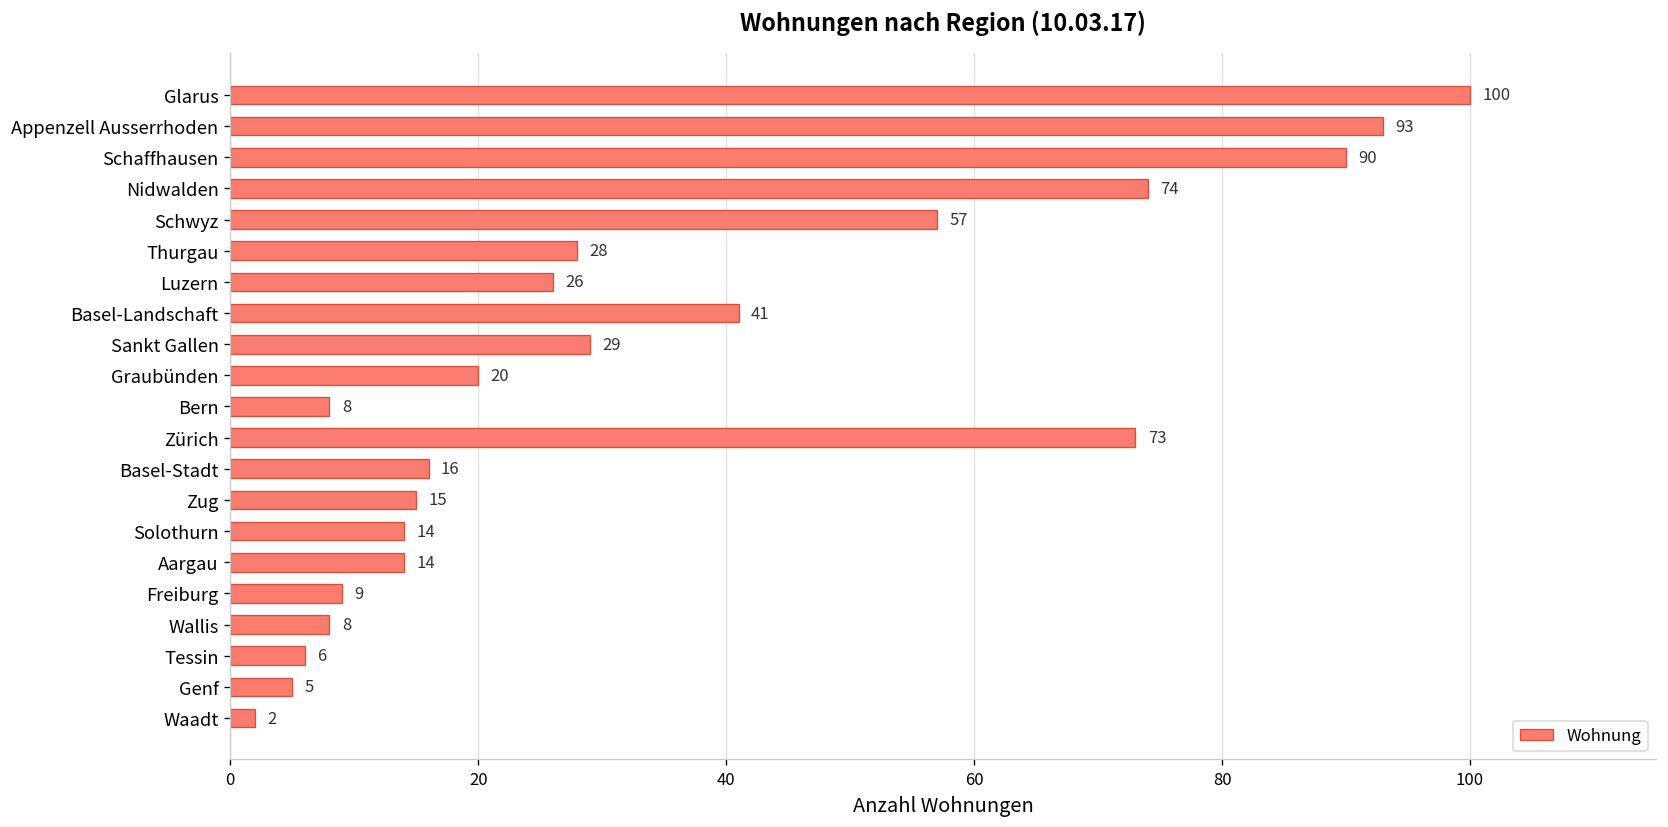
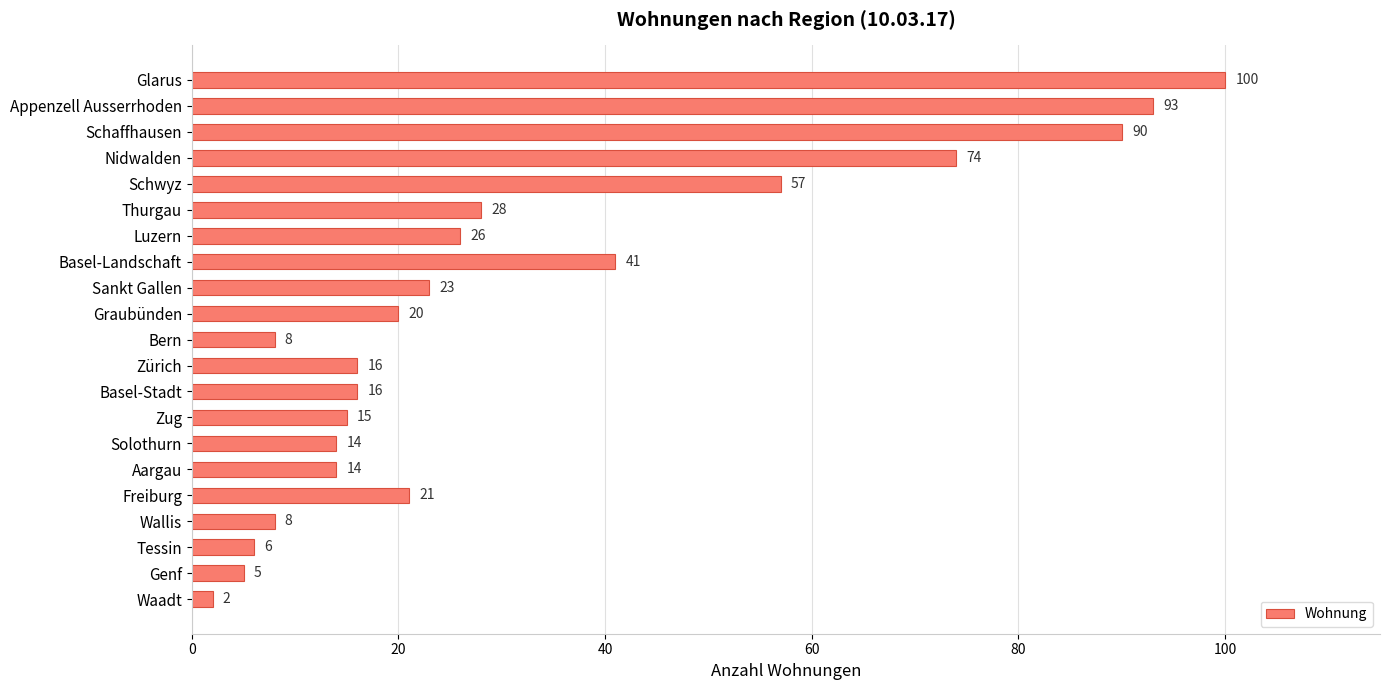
Sankt Gallen: 29 -> 23
Zürich: 73 -> 16
Freiburg: 9 -> 21
